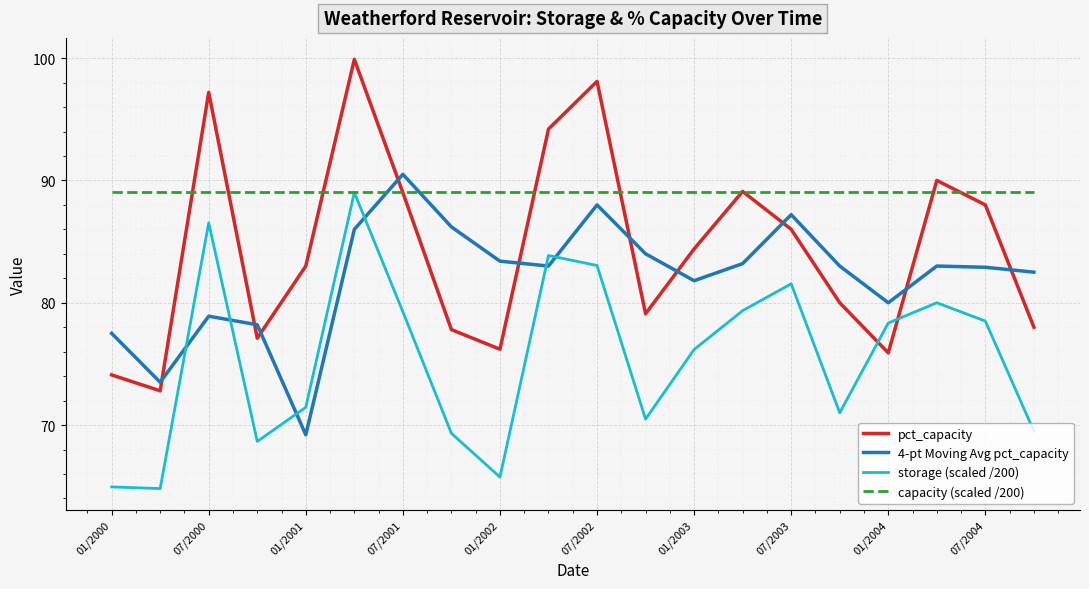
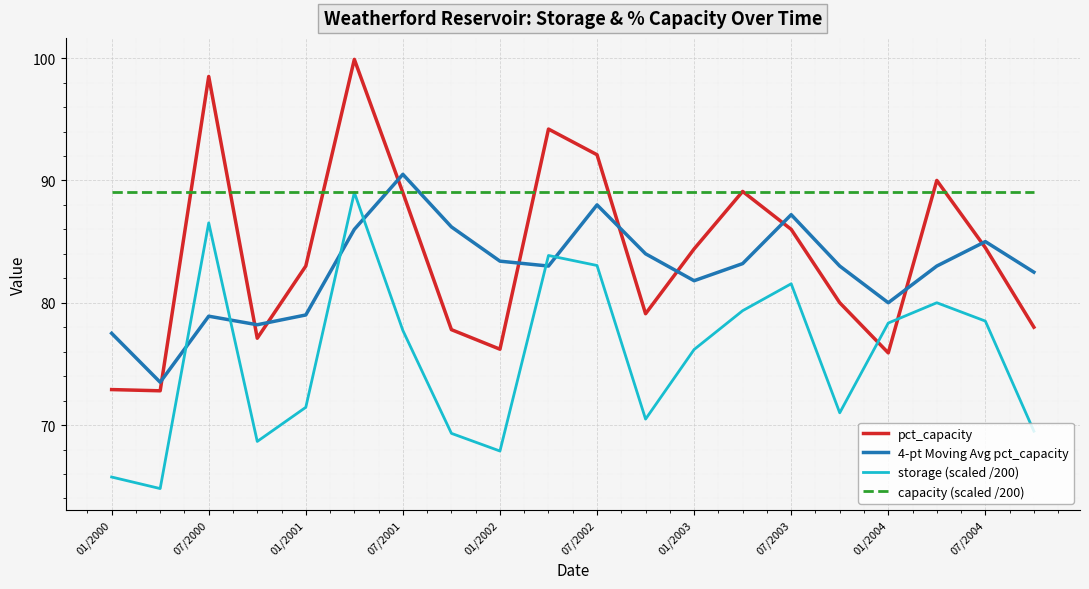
pct_capacity, 01/2000: 74.1 -> 72.9
storage (scaled /200), 01/2000: 64.9 -> 65.8
pct_capacity, 07/2000: 97.2 -> 98.5
4-pt Moving Avg pct_capacity, 01/2001: 69.2 -> 79.0
storage (scaled /200), 07/2001: 79.3 -> 77.7
storage (scaled /200), 01/2002: 65.7 -> 67.9
pct_capacity, 07/2002: 98.1 -> 92.1
pct_capacity, 07/2004: 88.0 -> 84.5
4-pt Moving Avg pct_capacity, 07/2004: 82.9 -> 85.0
